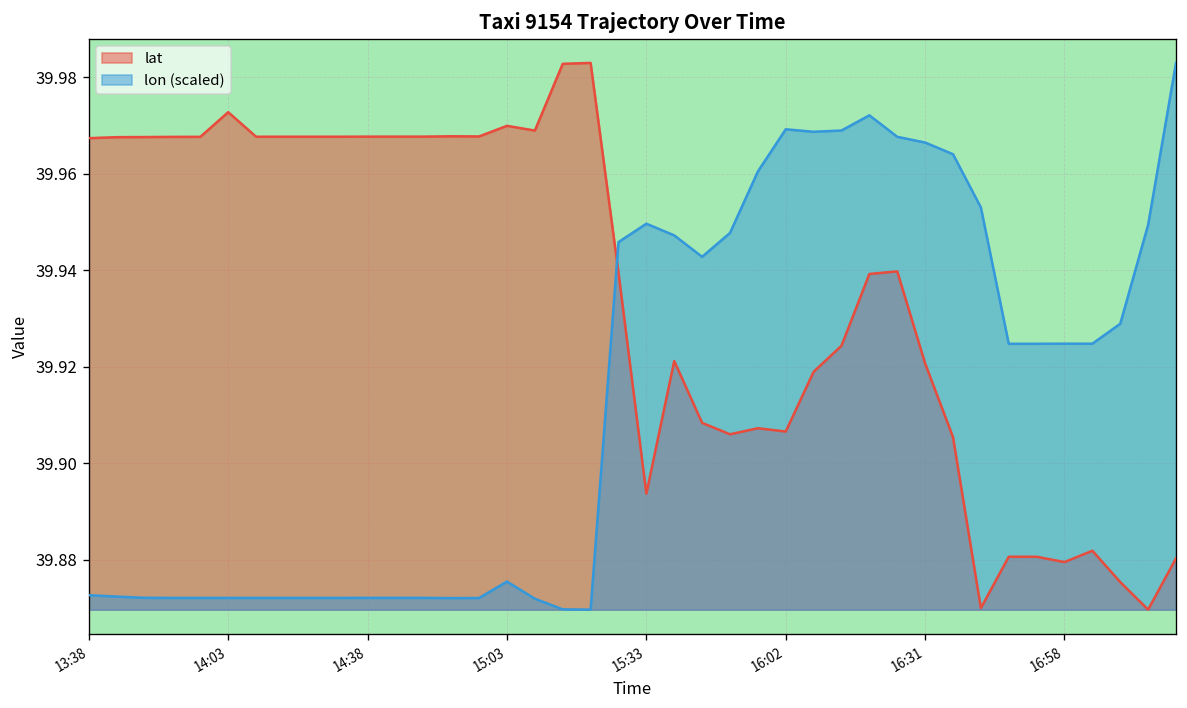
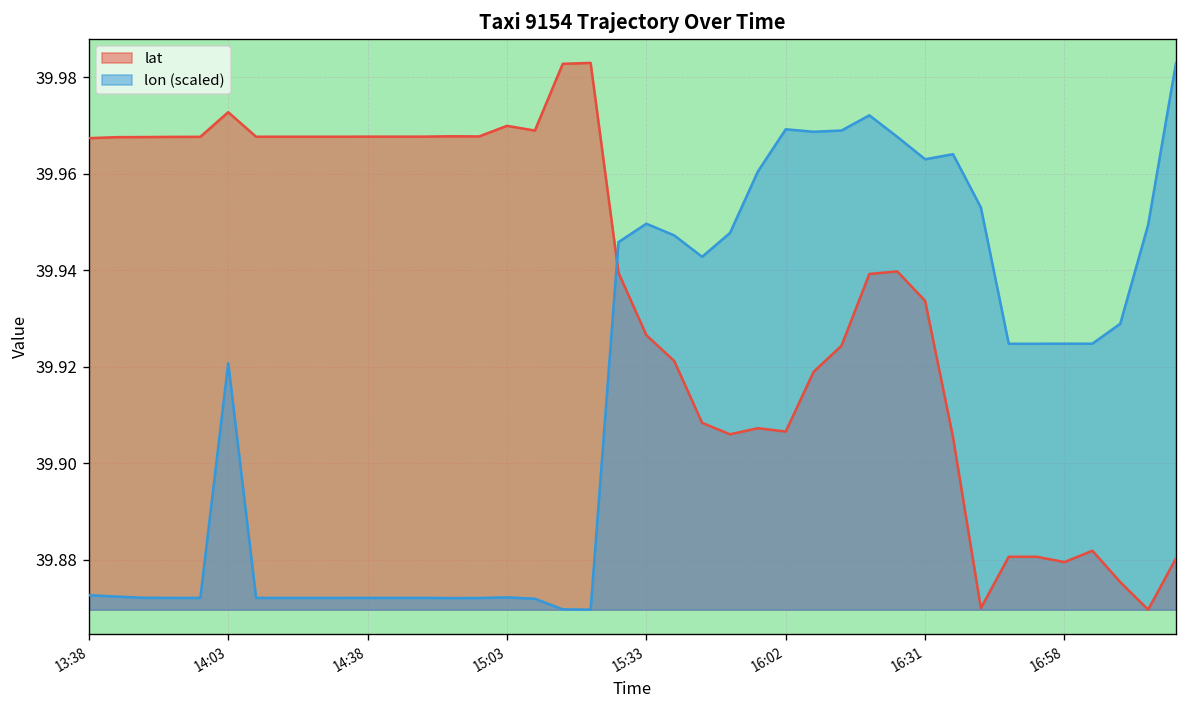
lon (scaled), 14:03: 39.872 -> 39.921
lon (scaled), 15:03: 39.875 -> 39.872
lat, 15:33: 39.894 -> 39.927
lat, 16:31: 39.921 -> 39.934
lon (scaled), 16:31: 39.967 -> 39.963
